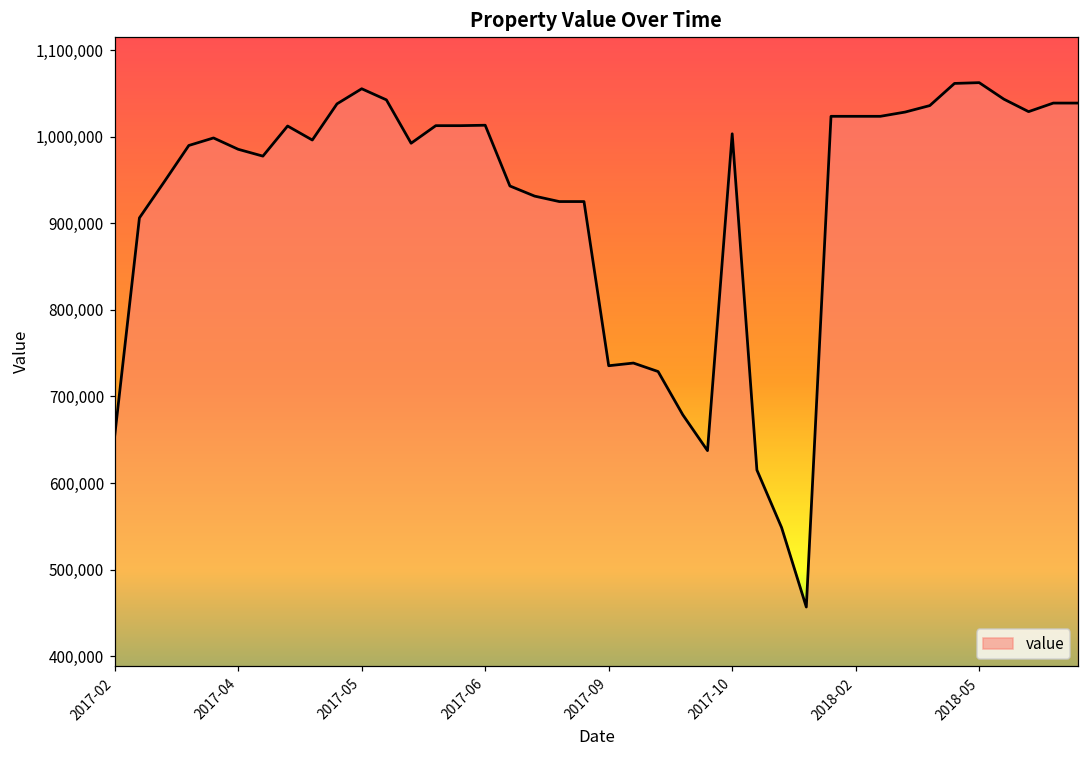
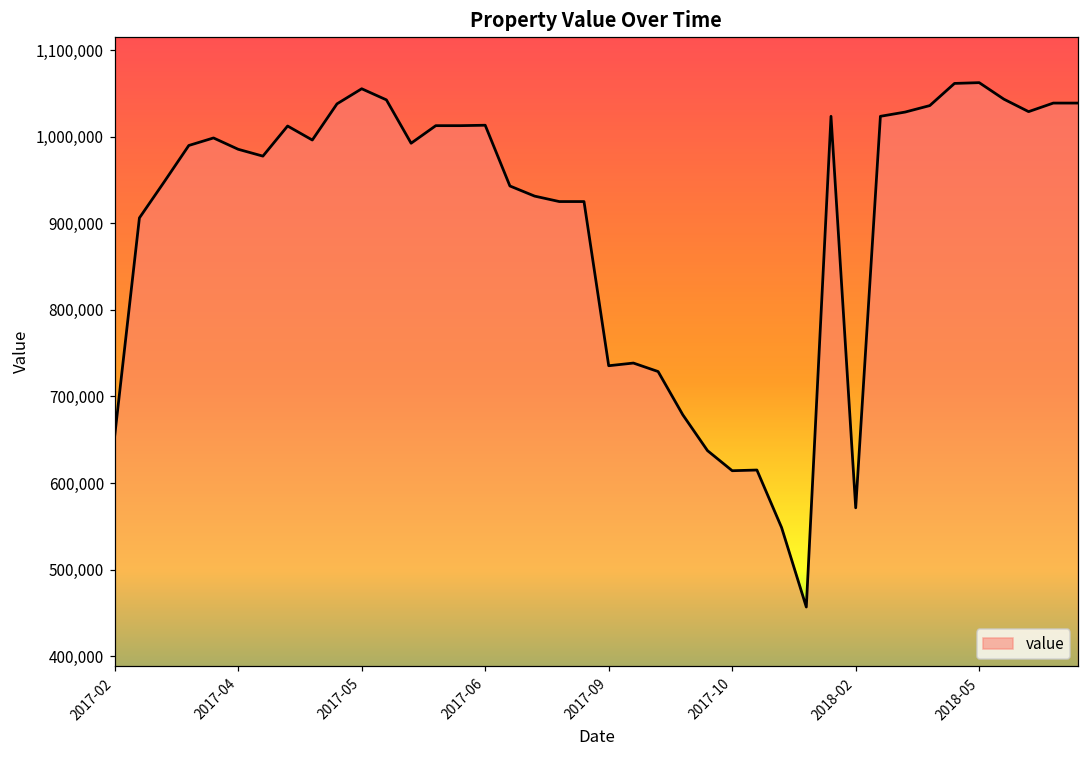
2017-10: 1,000,000 -> 610,000
2018-02: 1,020,000 -> 570,000
